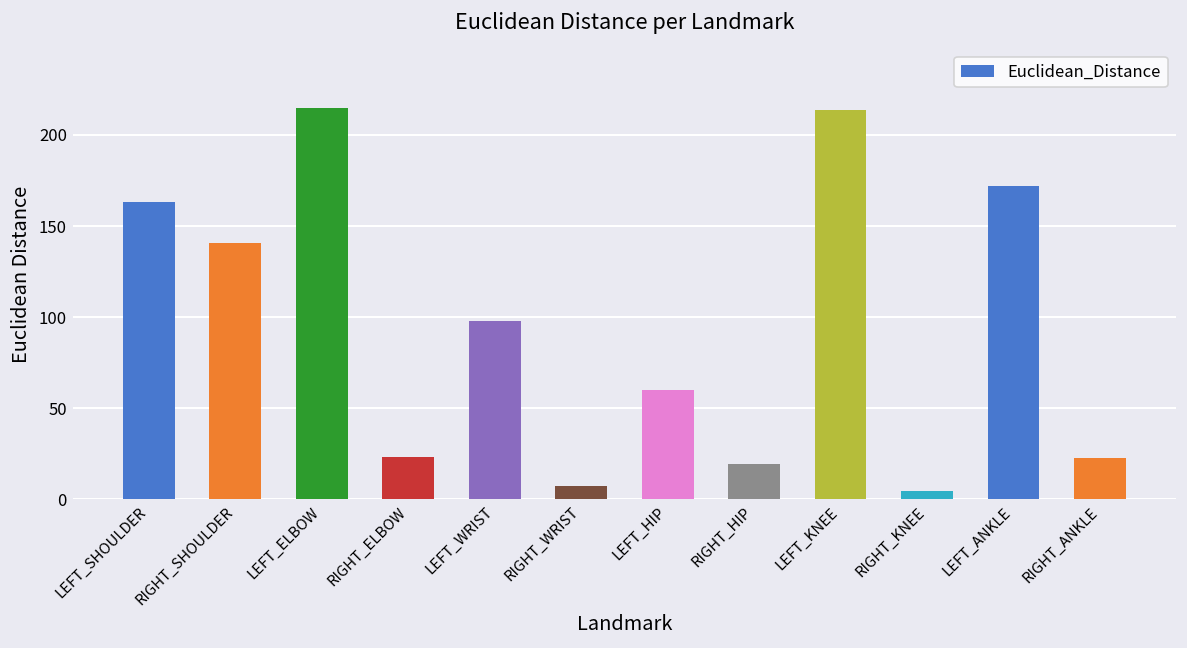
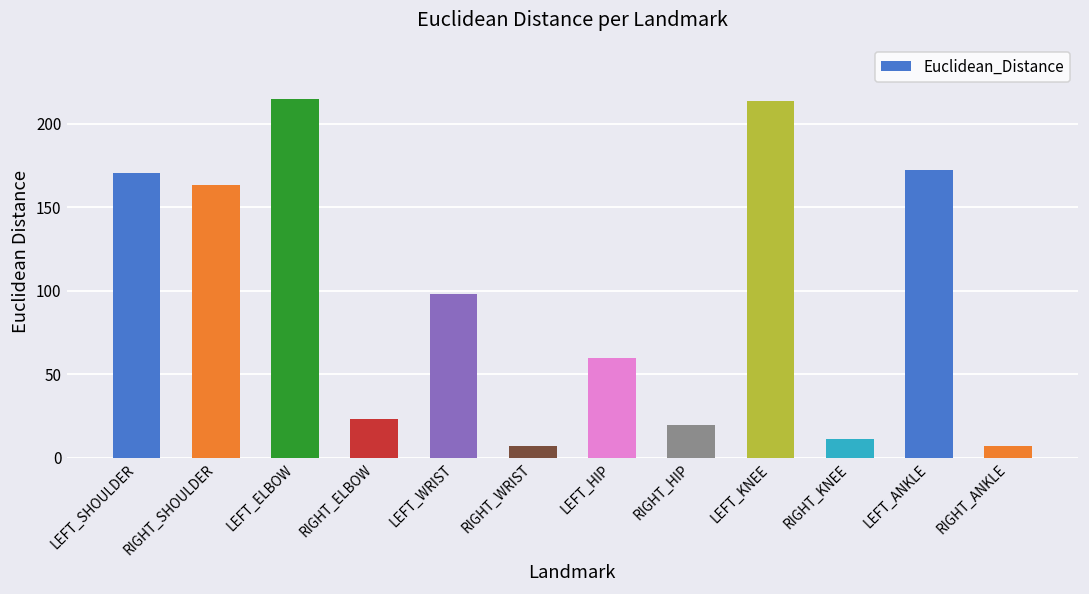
LEFT_SHOULDER: 163 -> 170
RIGHT_SHOULDER: 140 -> 163
RIGHT_KNEE: 4 -> 11
RIGHT_ANKLE: 23 -> 7
